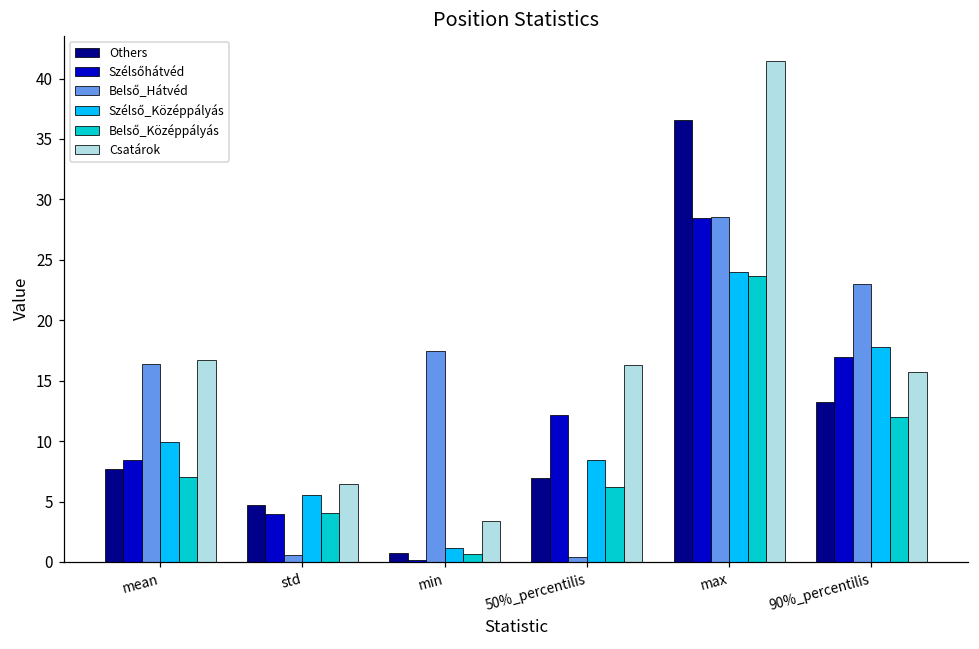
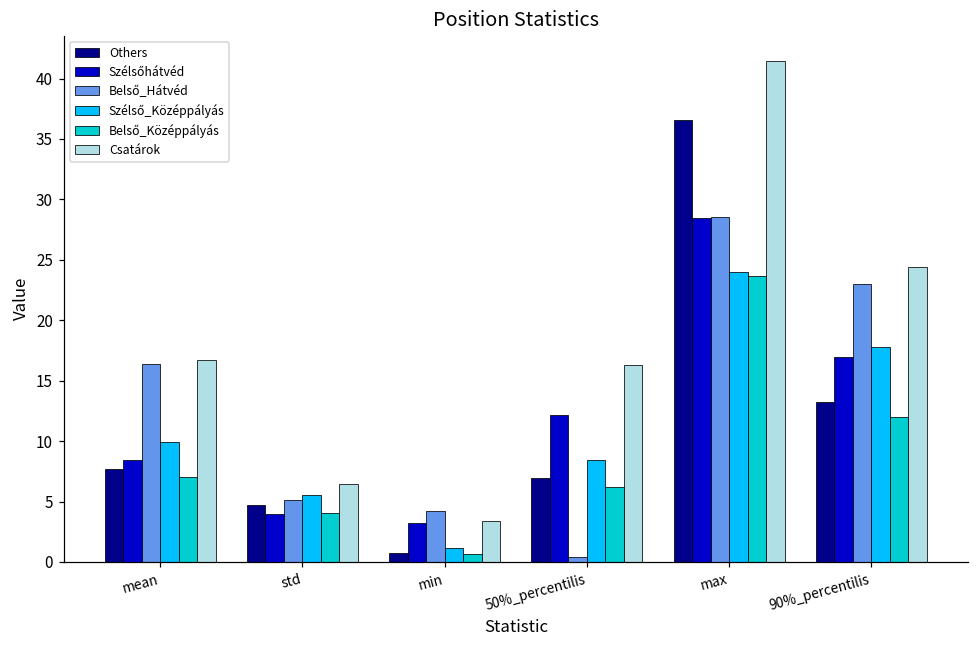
Belső_Hátvéd, std: 0.5 -> 5.1
Szélsőhátvéd, min: 0.2 -> 3.2
Belső_Hátvéd, min: 17.4 -> 4.2
Csatárok, 90%_percentilis: 15.7 -> 24.4
